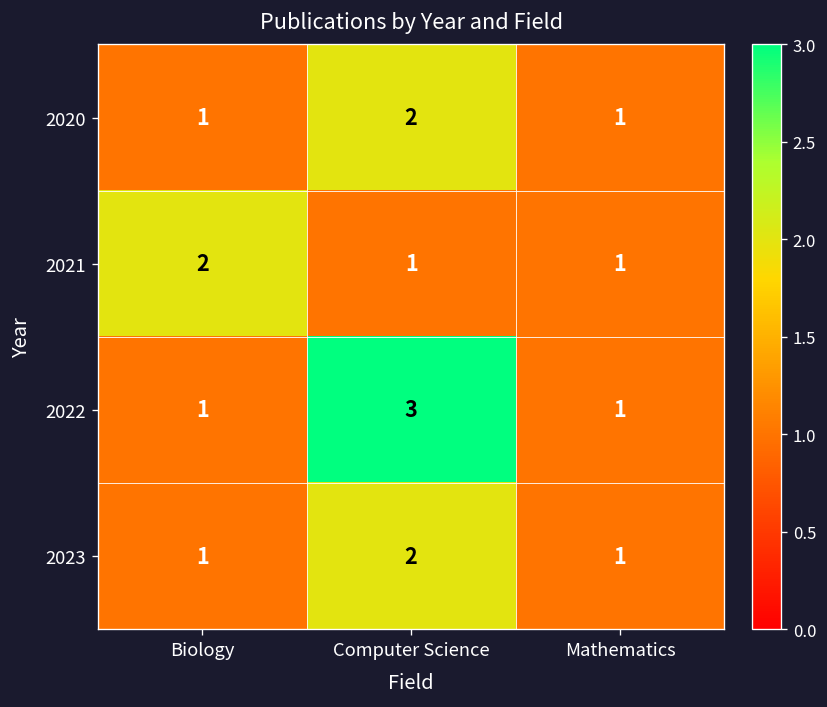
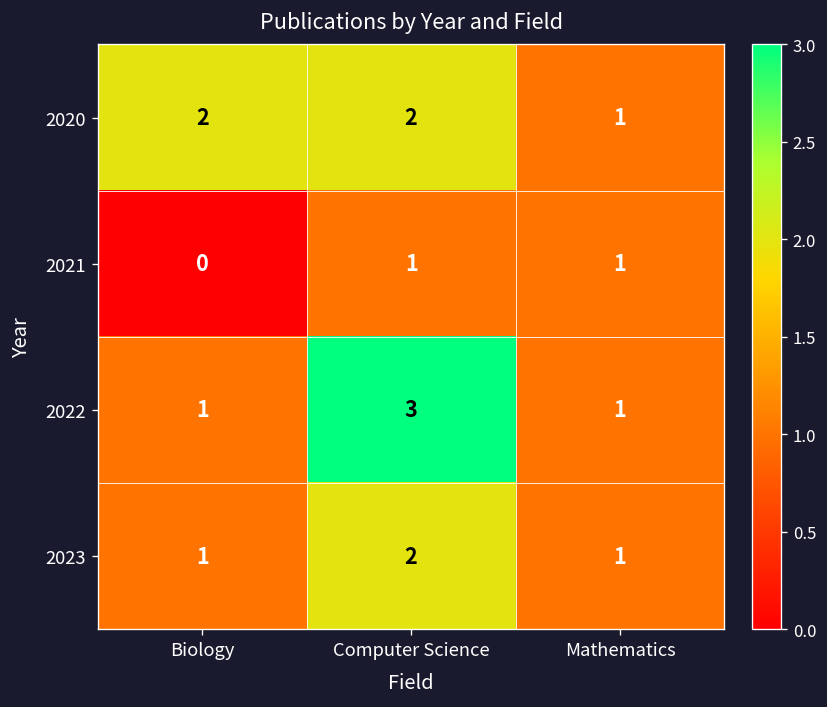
2020, Biology: 1 -> 2
2021, Biology: 2 -> 0
